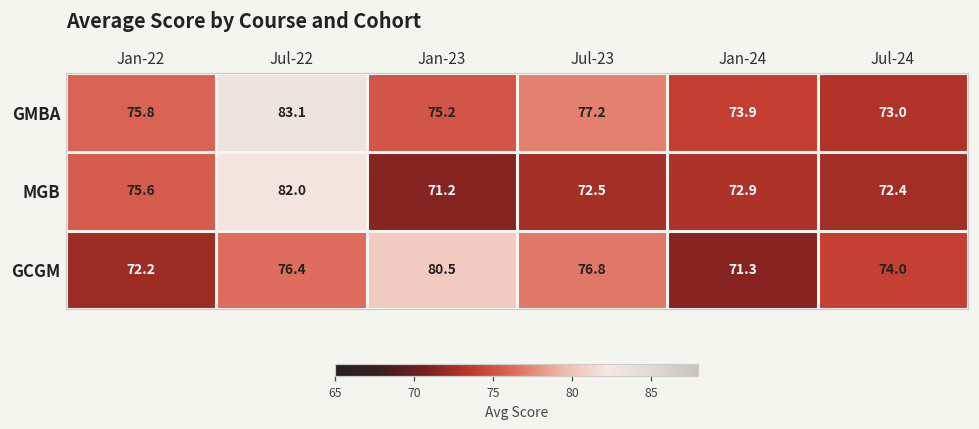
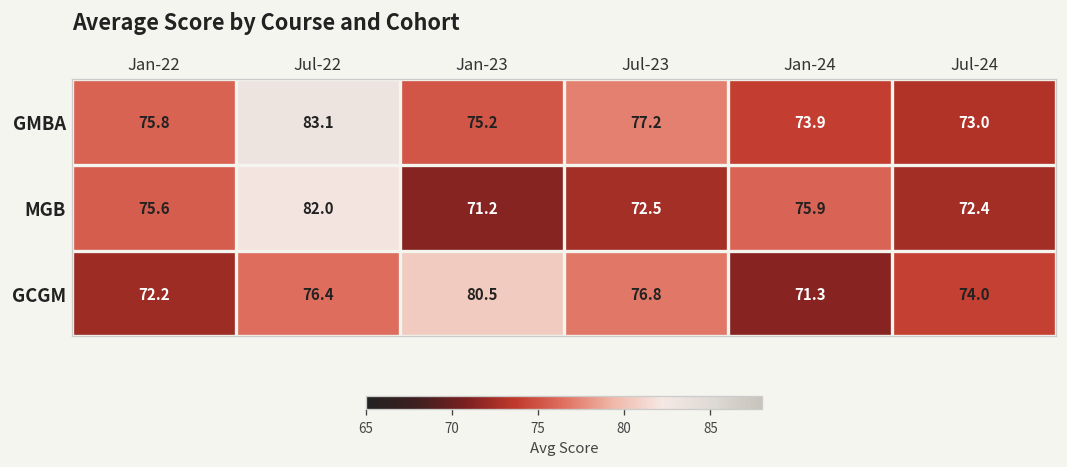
MGB, Jan-24: 72.9 -> 75.9
